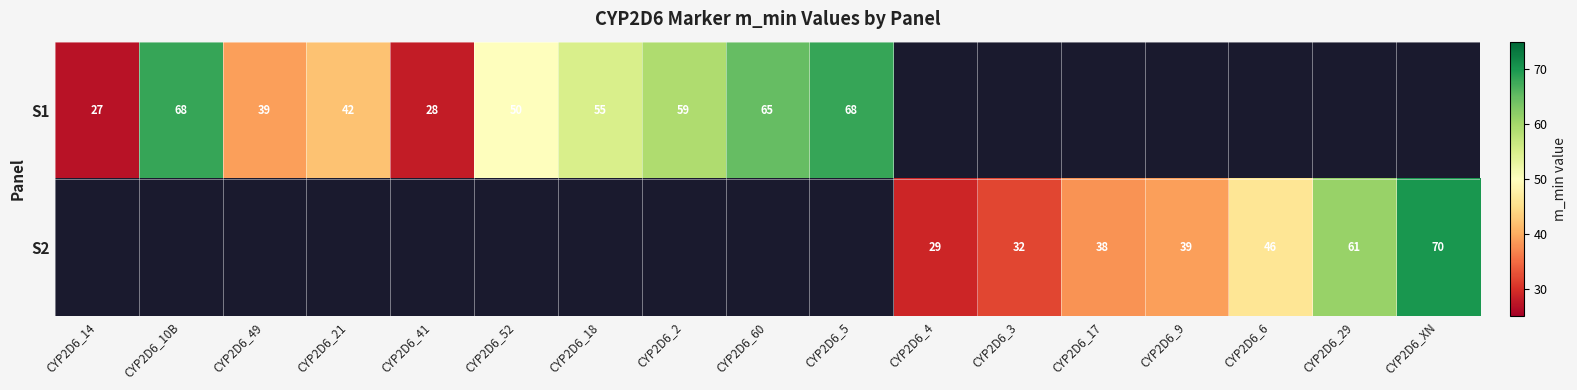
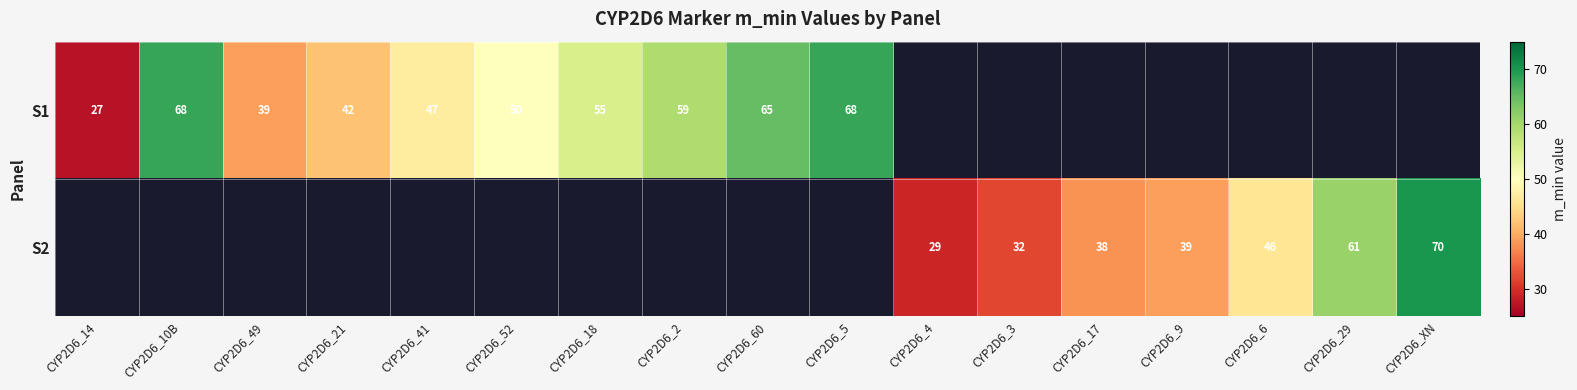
S1, CYP2D6_41: 28 -> 47
